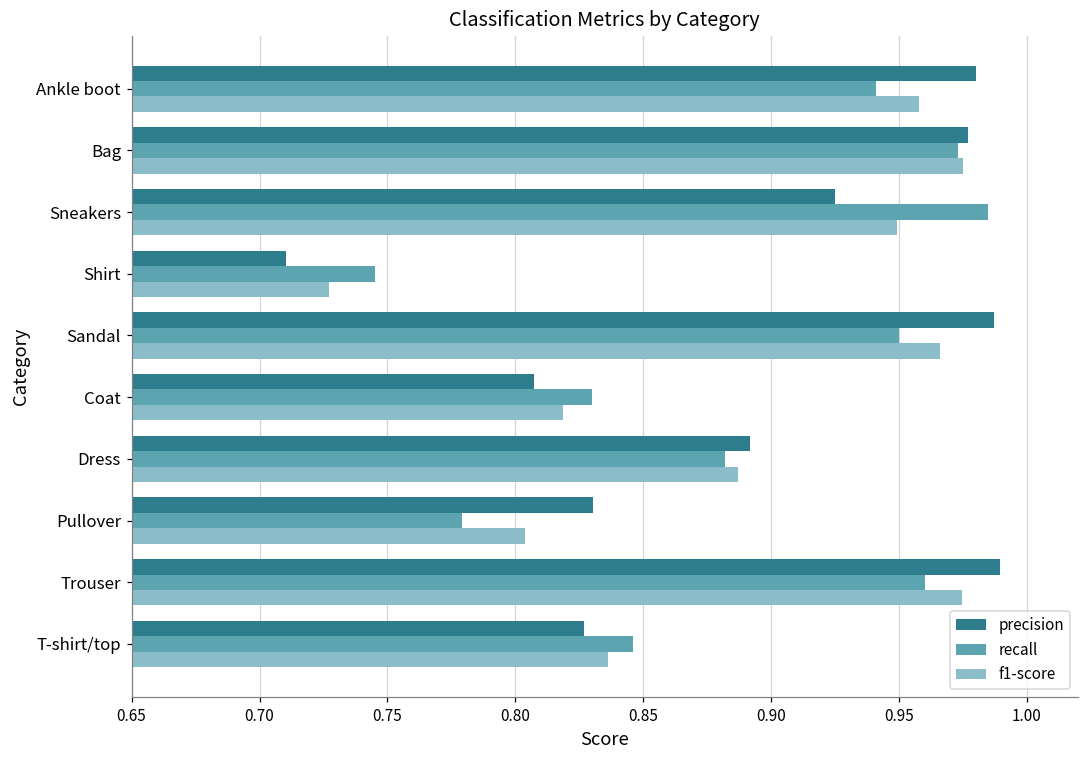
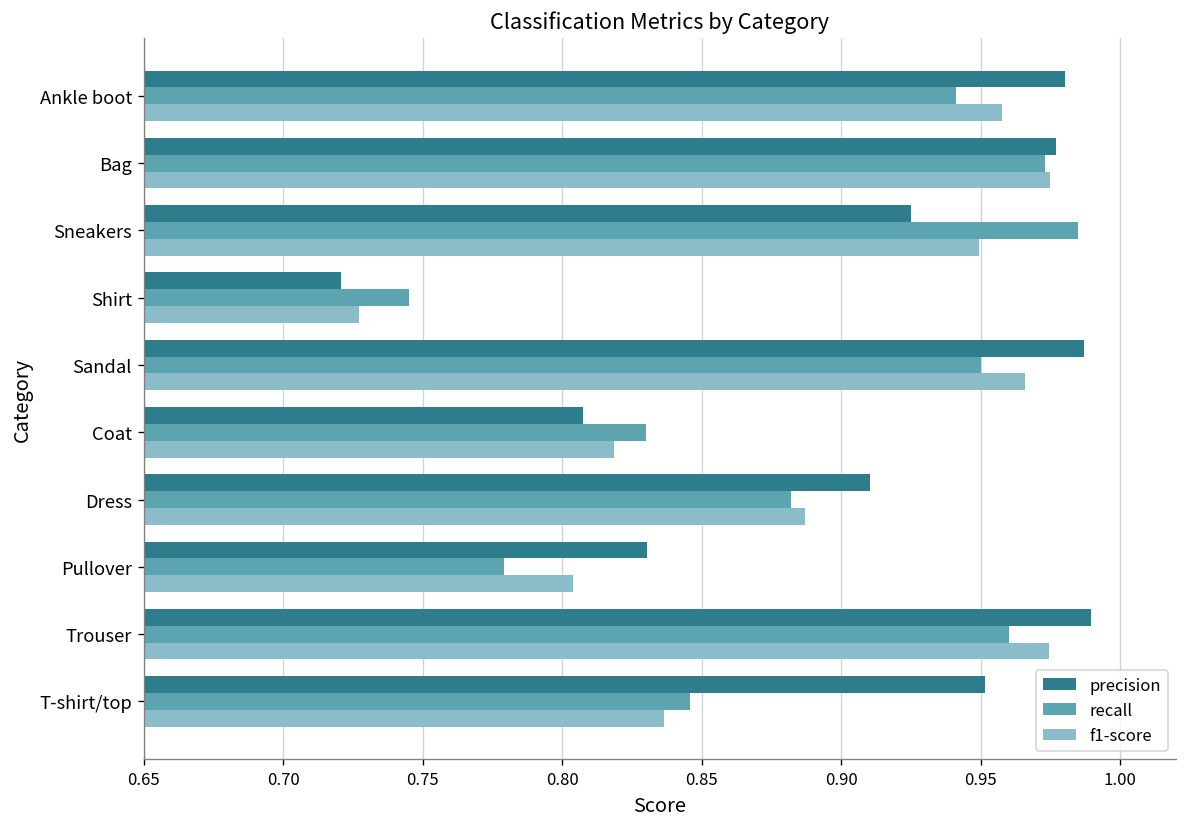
precision, Shirt: 0.710 -> 0.721
precision, Dress: 0.892 -> 0.910
precision, T-shirt/top: 0.827 -> 0.952
